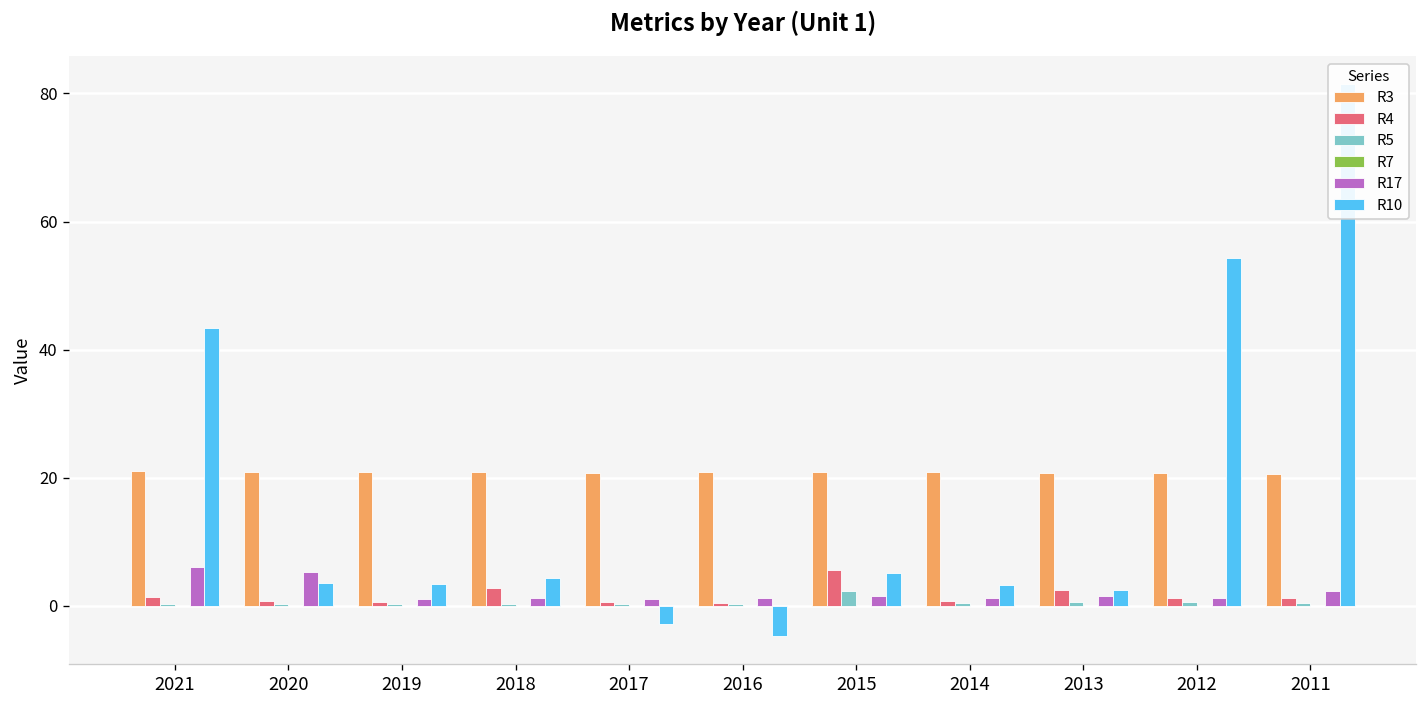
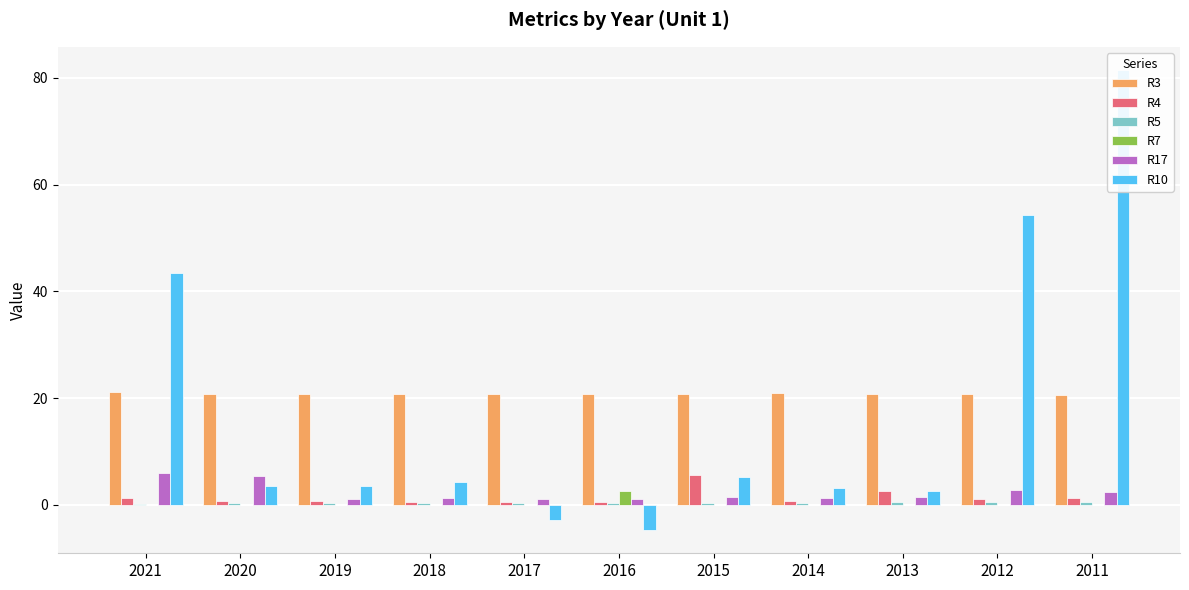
R4, 2018: 3 -> 1
R7, 2016: 0 -> 3
R5, 2015: 2 -> 0
R17, 2012: 1 -> 3
